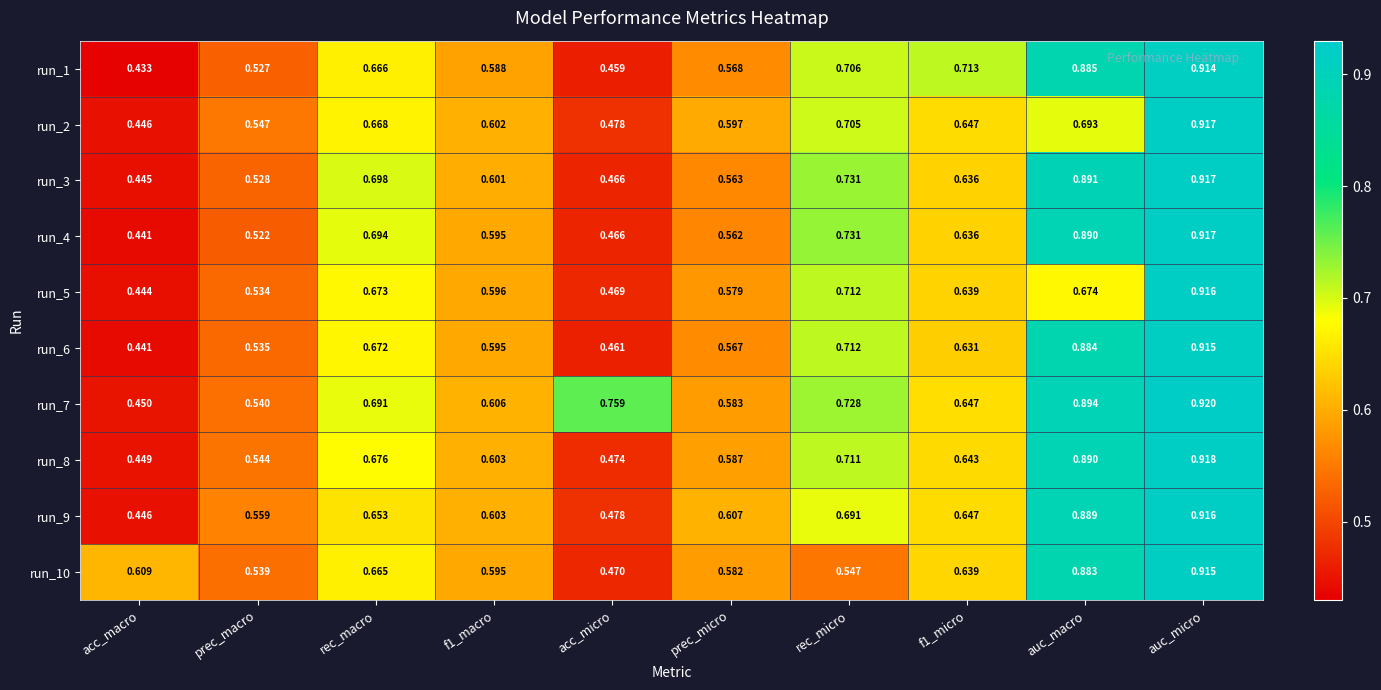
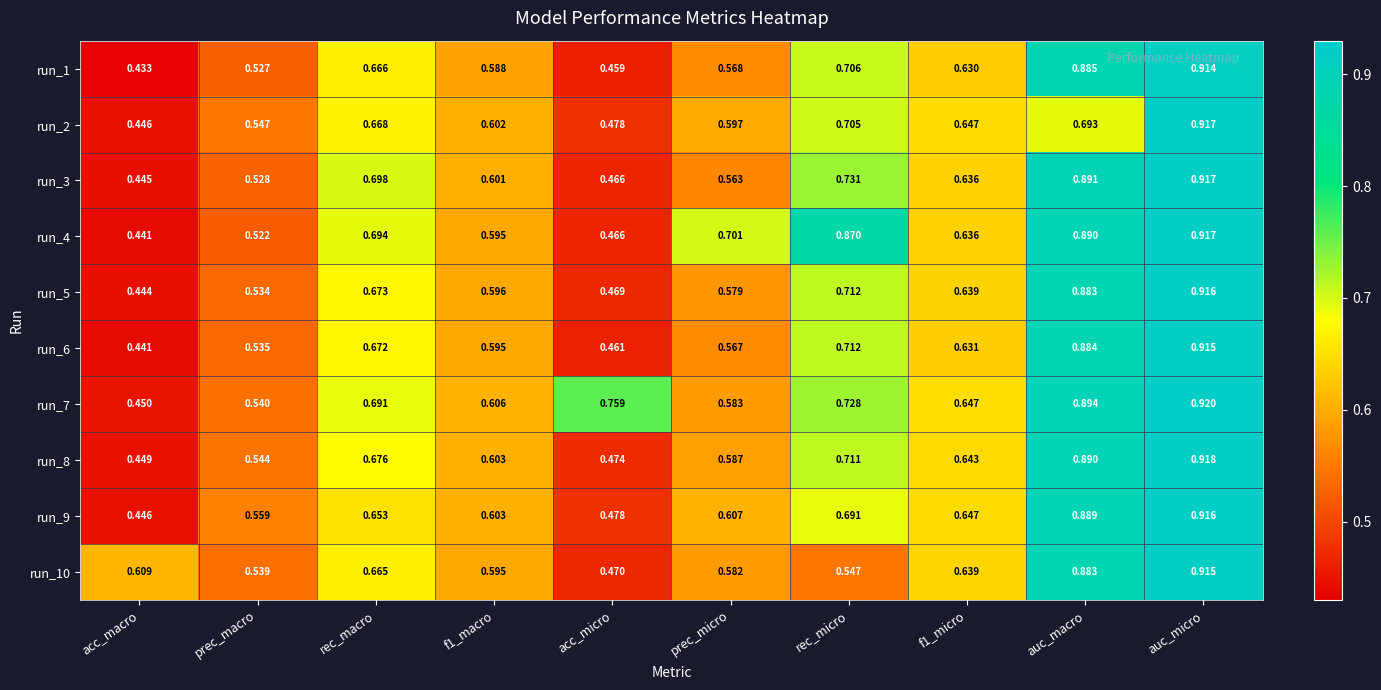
run_1, f1_micro: 0.713 -> 0.630
run_4, prec_micro: 0.562 -> 0.701
run_4, rec_micro: 0.731 -> 0.870
run_5, auc_macro: 0.674 -> 0.883
